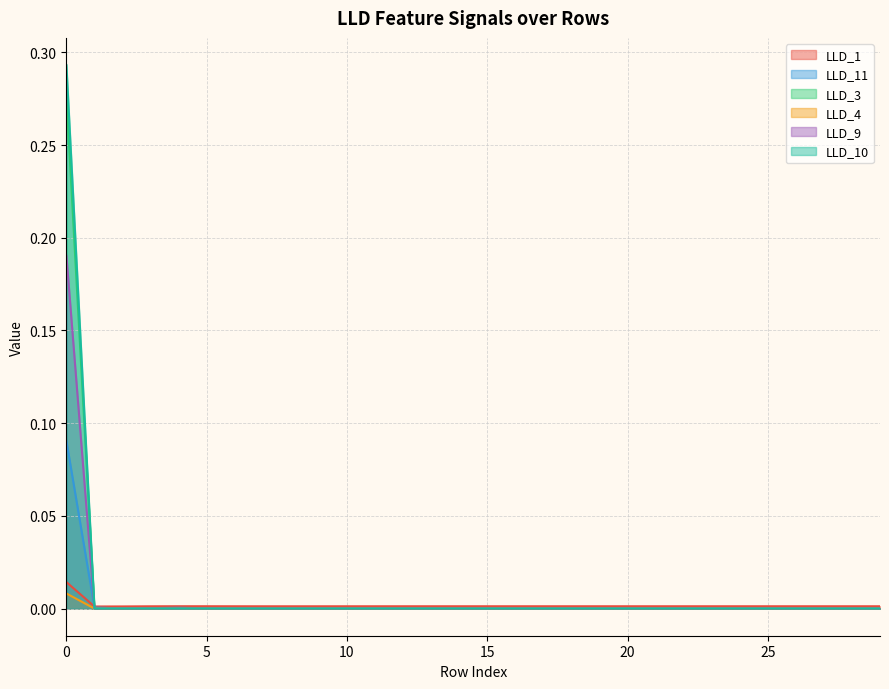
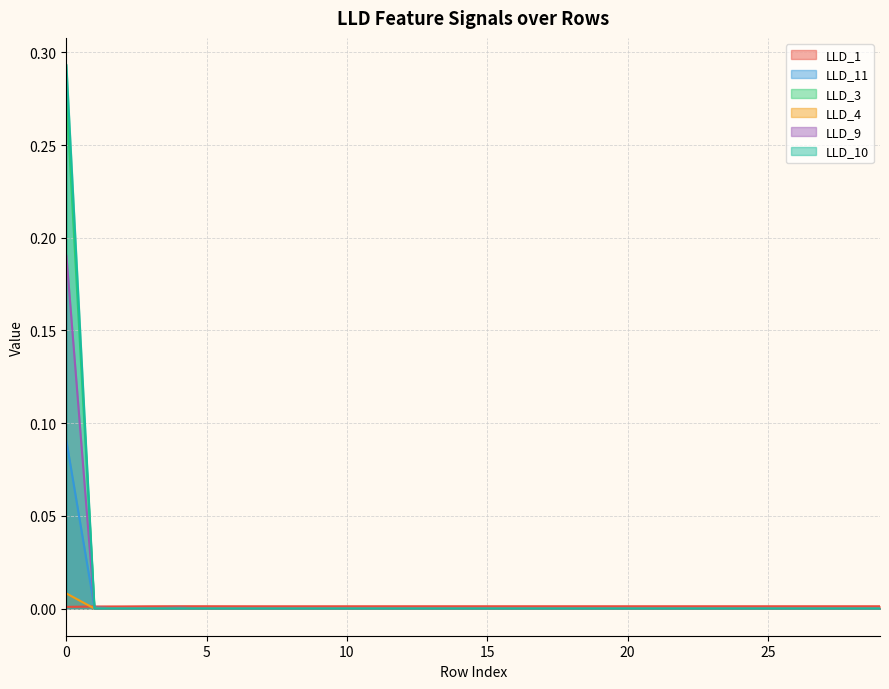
LLD_1, 0: 0.014 -> 0.001
